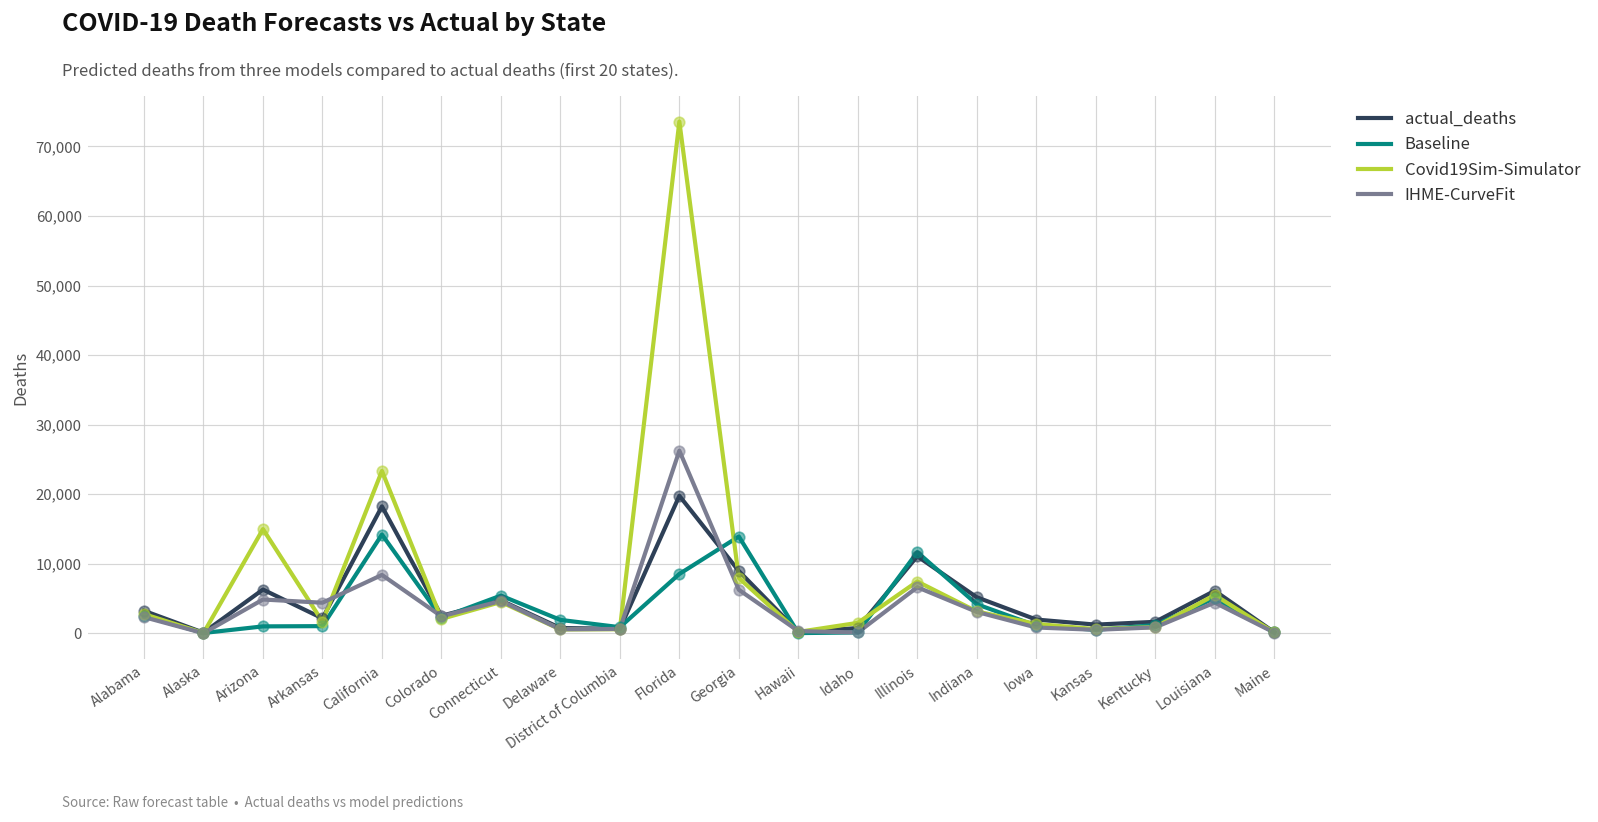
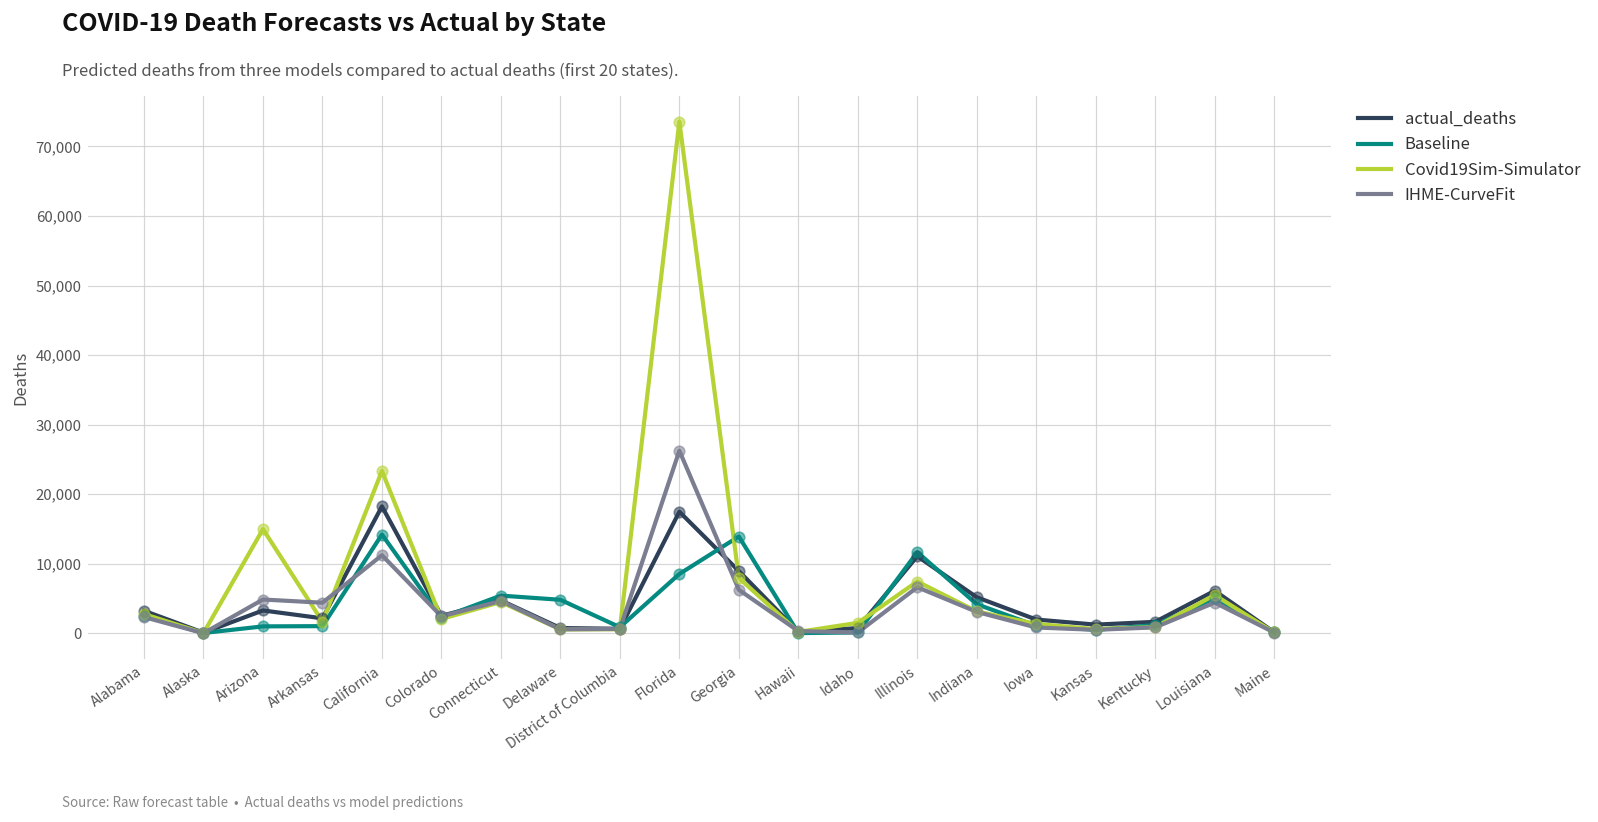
actual_deaths, Arizona: 6,000 -> 3,000
IHME-CurveFit, California: 8,000 -> 11,000
Baseline, Delaware: 2,000 -> 5,000
actual_deaths, Florida: 20,000 -> 17,000
